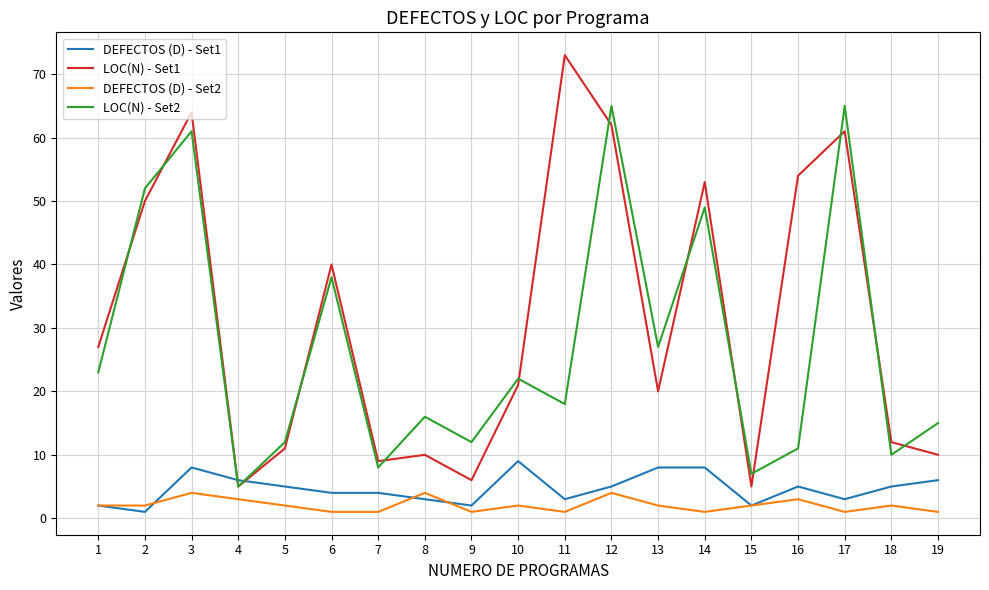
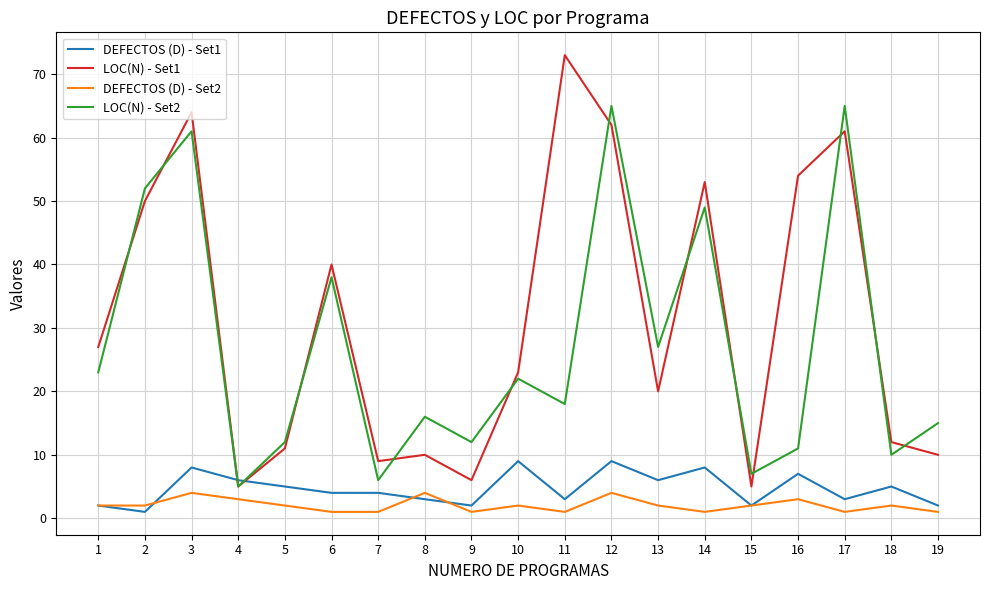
LOC(N) - Set2, 7: 8 -> 6
LOC(N) - Set1, 10: 21 -> 23
DEFECTOS (D) - Set1, 12: 5 -> 9
DEFECTOS (D) - Set1, 13: 8 -> 6
DEFECTOS (D) - Set1, 16: 5 -> 7
DEFECTOS (D) - Set1, 19: 6 -> 2
